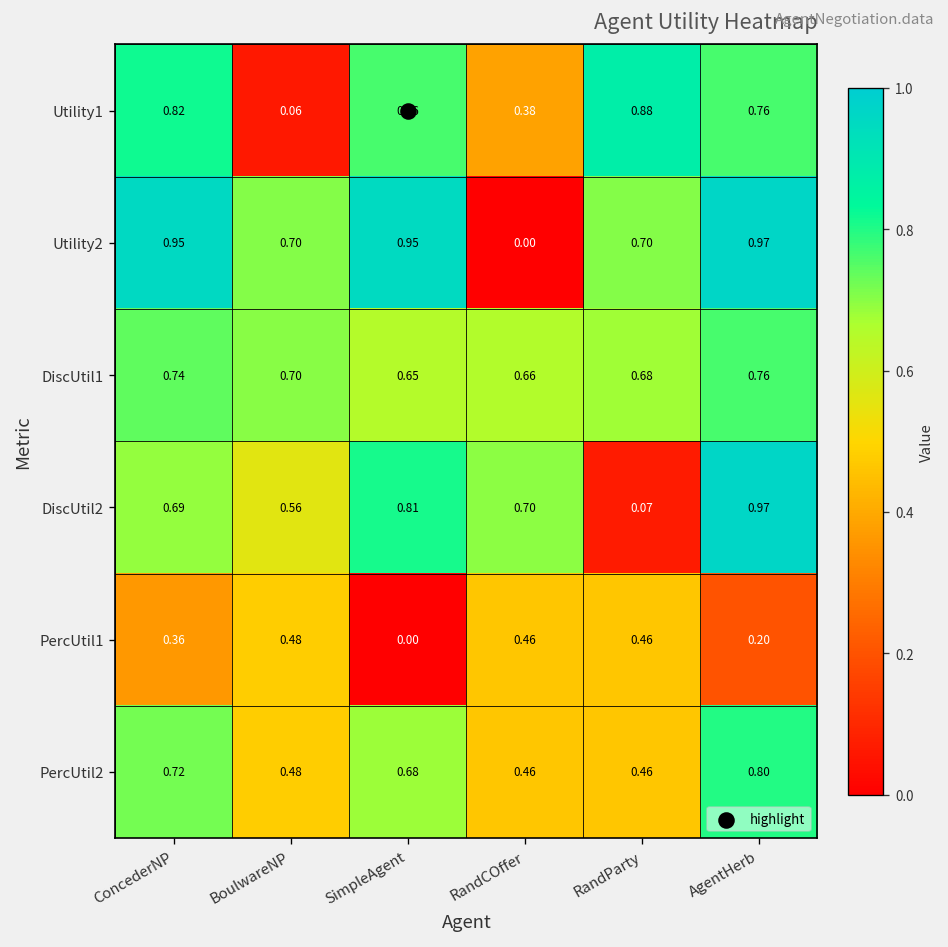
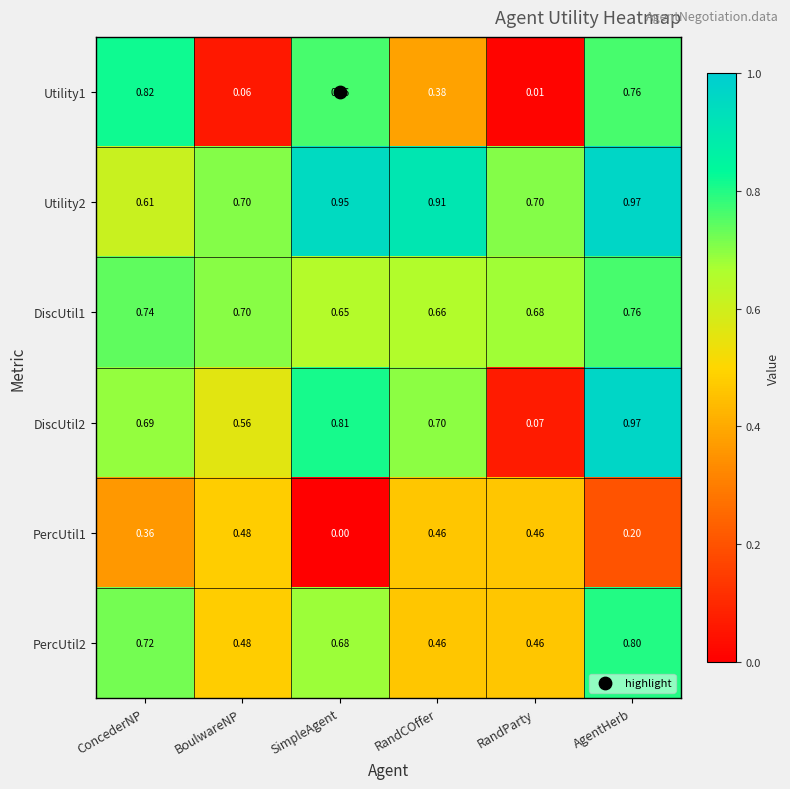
Utility1, RandParty: 0.88 -> 0.01
Utility2, ConcederNP: 0.95 -> 0.61
Utility2, RandCOffer: 0.00 -> 0.91
